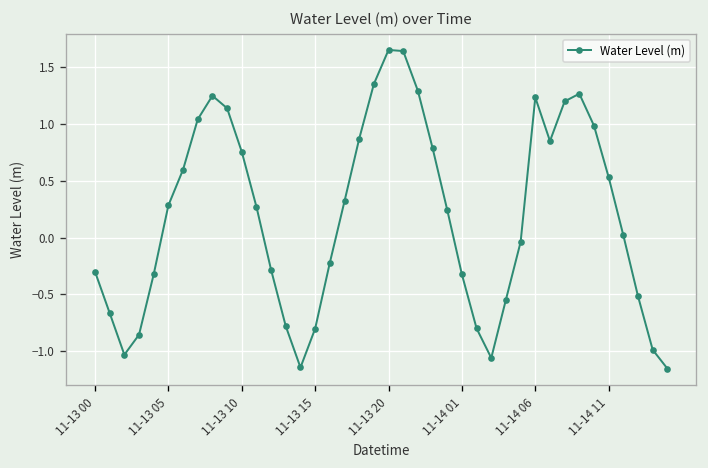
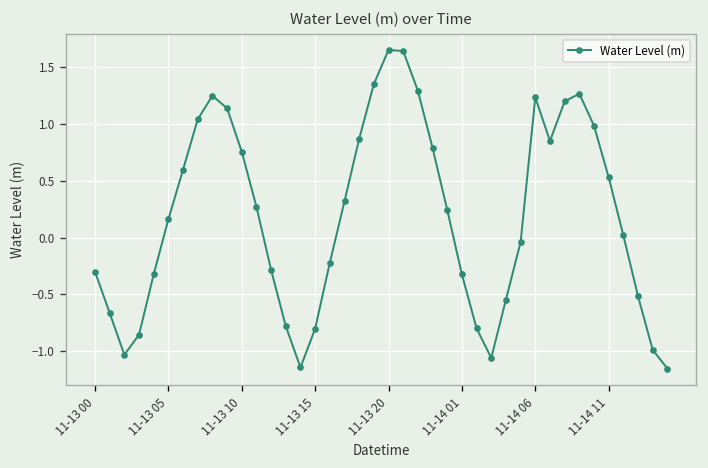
11-13 05: 0.3 -> 0.2
